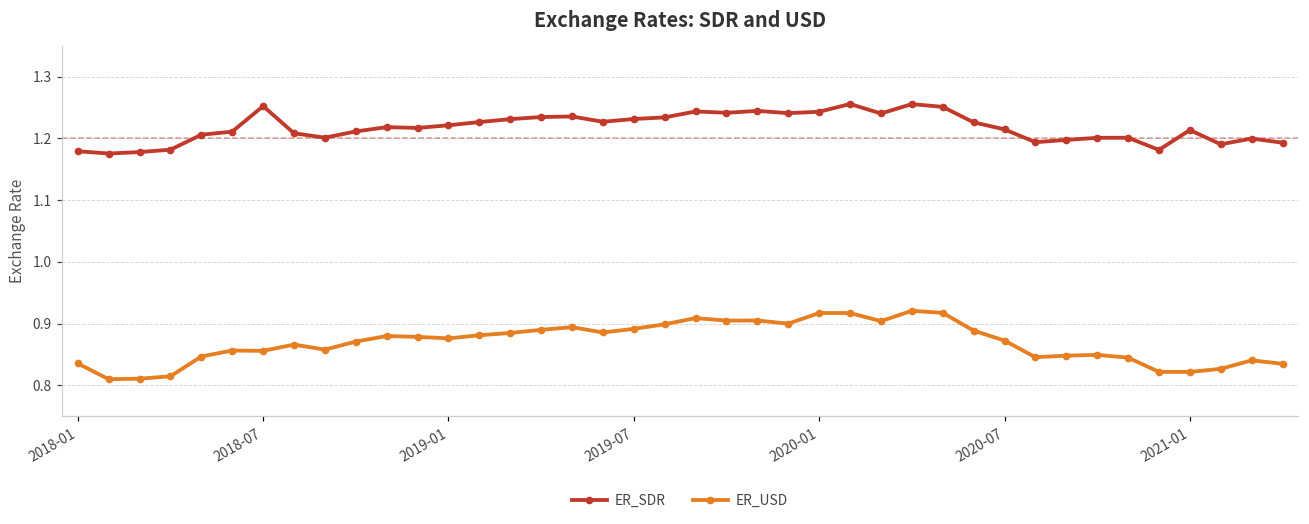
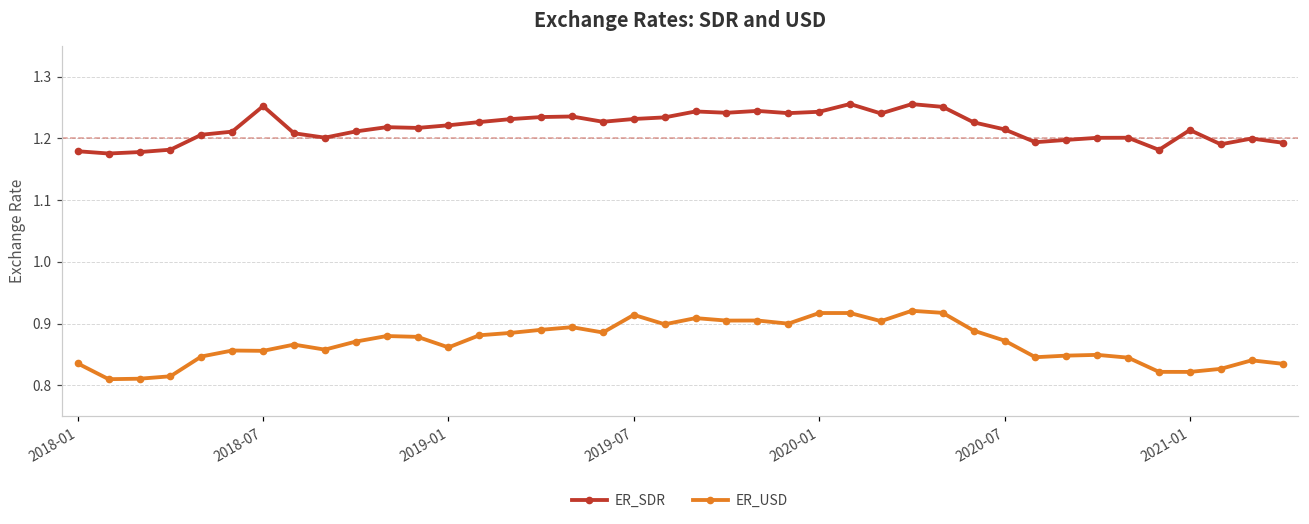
ER_USD, 2019-01: 0.88 -> 0.86
ER_USD, 2019-07: 0.89 -> 0.91
